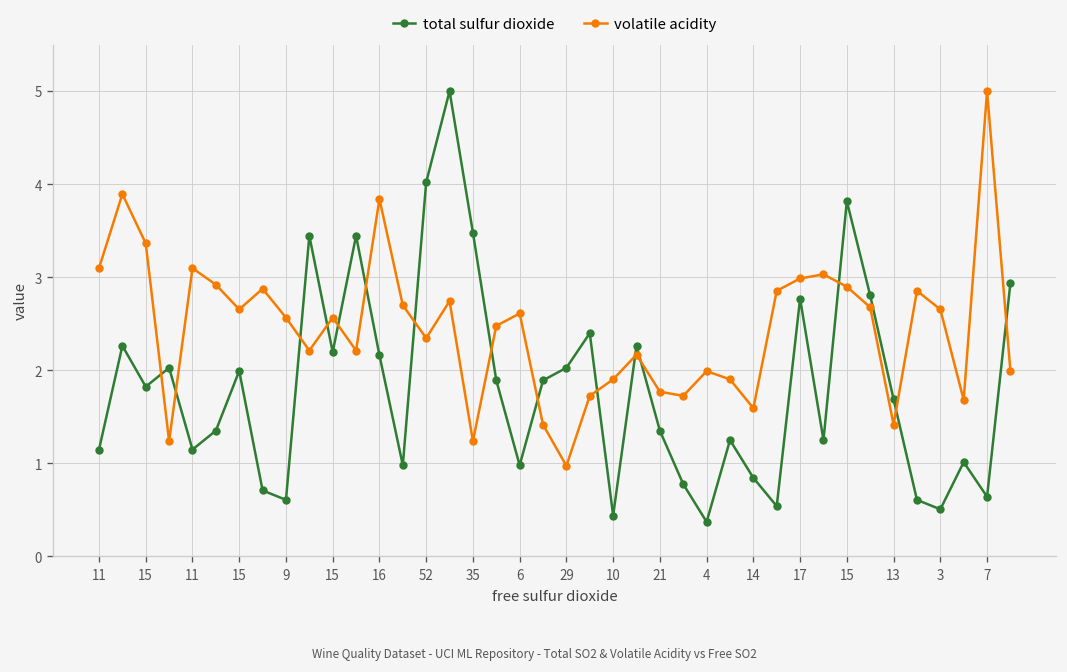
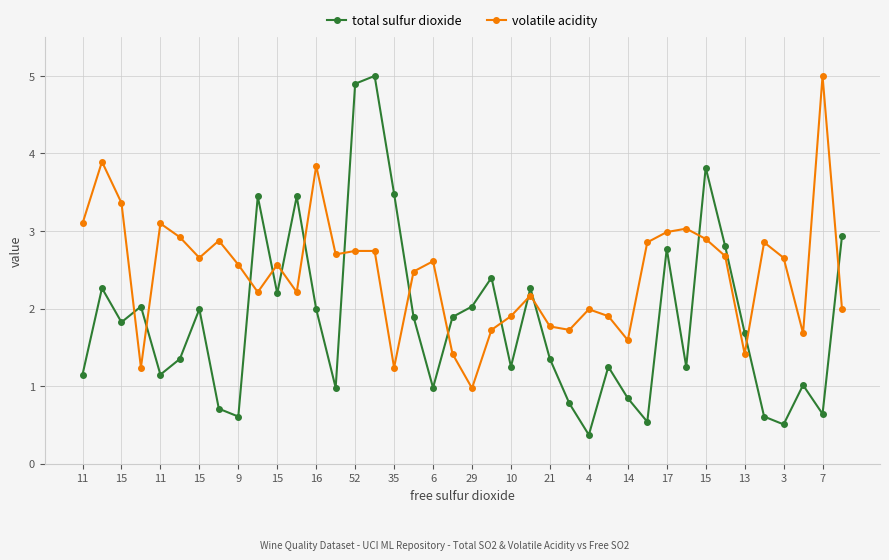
total sulfur dioxide, 16: 2.2 -> 2.0
total sulfur dioxide, 52: 4.0 -> 4.9
volatile acidity, 52: 2.3 -> 2.7
total sulfur dioxide, 10: 0.4 -> 1.3
